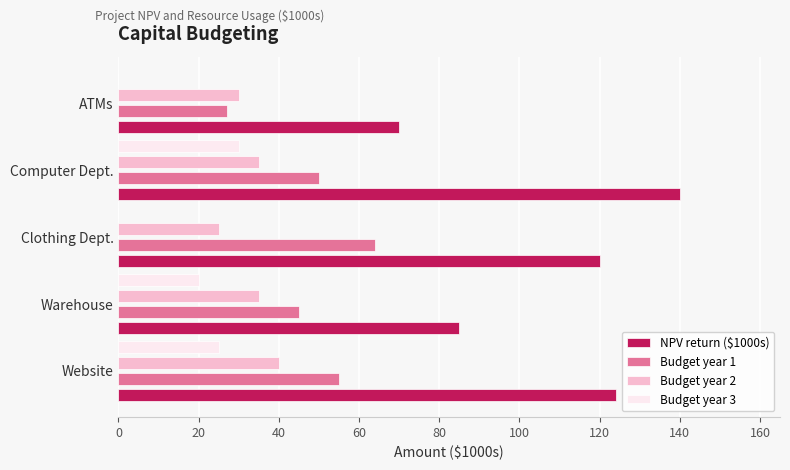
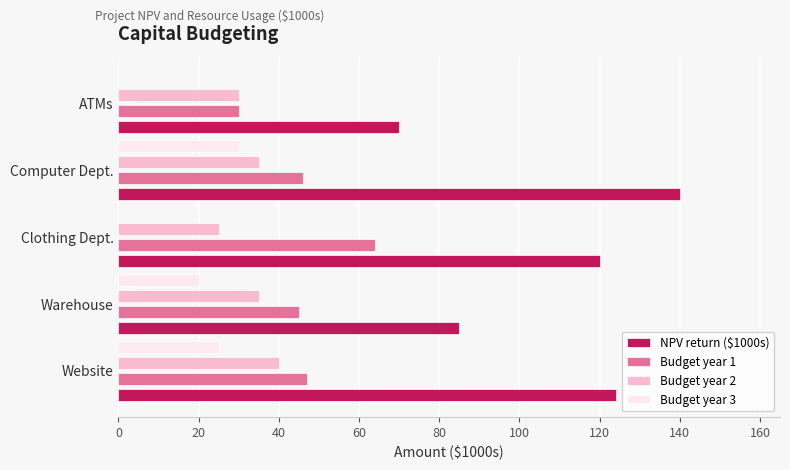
Budget year 1, ATMs: 27 -> 30
Budget year 1, Computer Dept.: 50 -> 46
Budget year 1, Website: 55 -> 47
